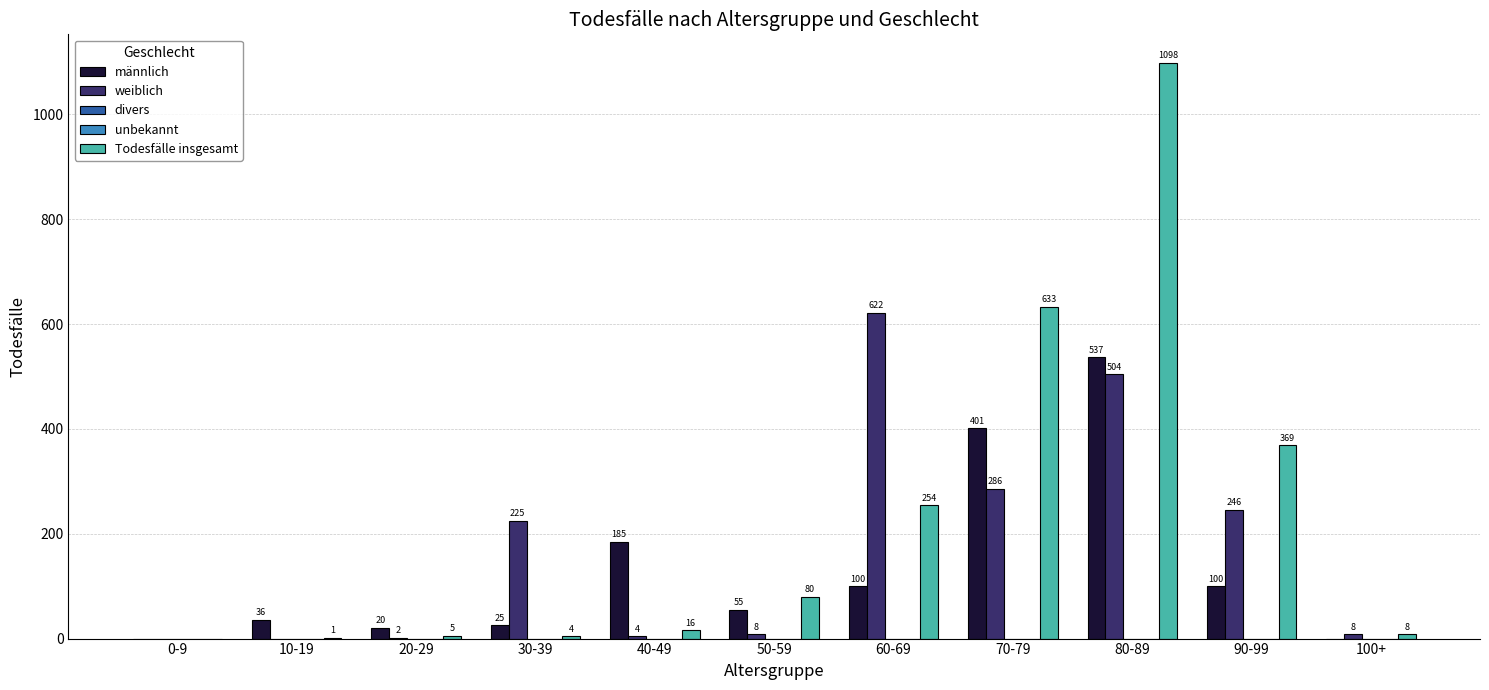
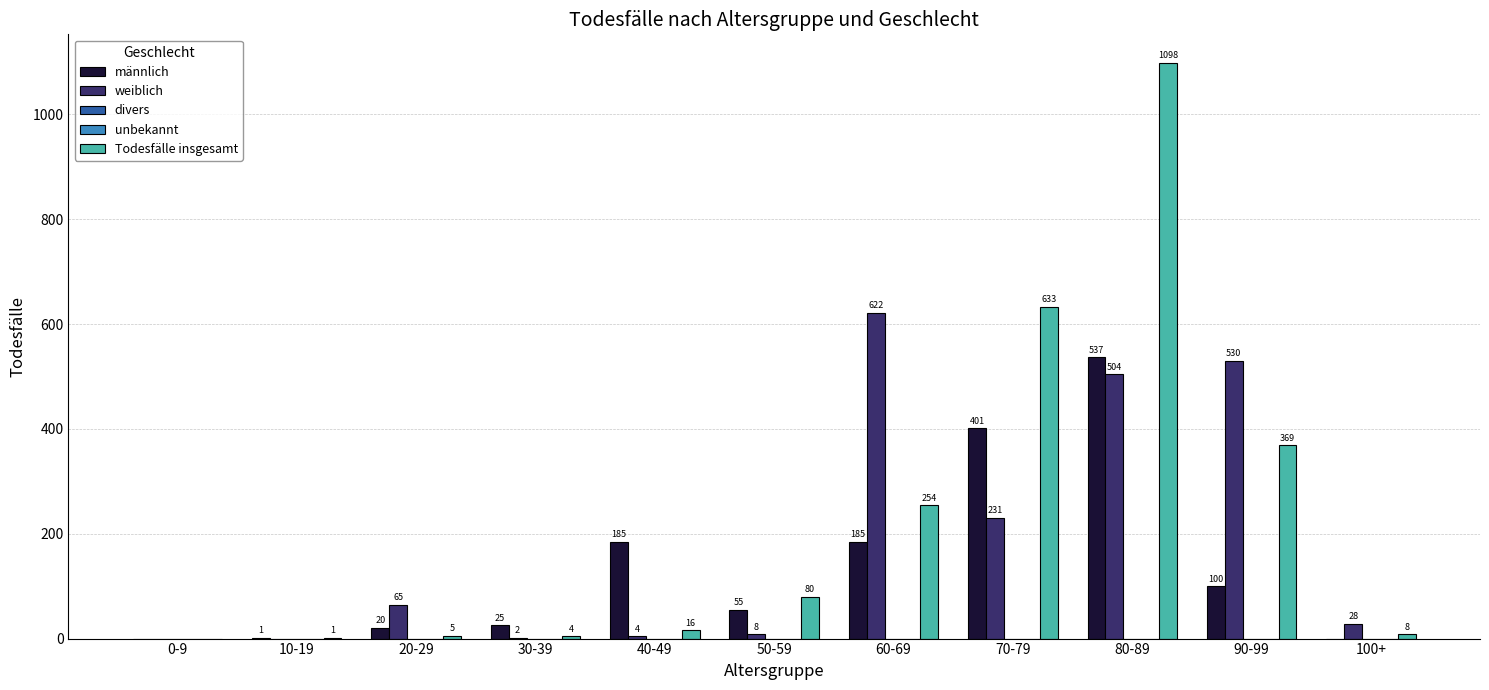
männlich, 10-19: 36 -> 1
weiblich, 20-29: 2 -> 65
weiblich, 30-39: 225 -> 2
männlich, 60-69: 100 -> 185
weiblich, 70-79: 286 -> 231
weiblich, 90-99: 246 -> 530
weiblich, 100+: 8 -> 28
